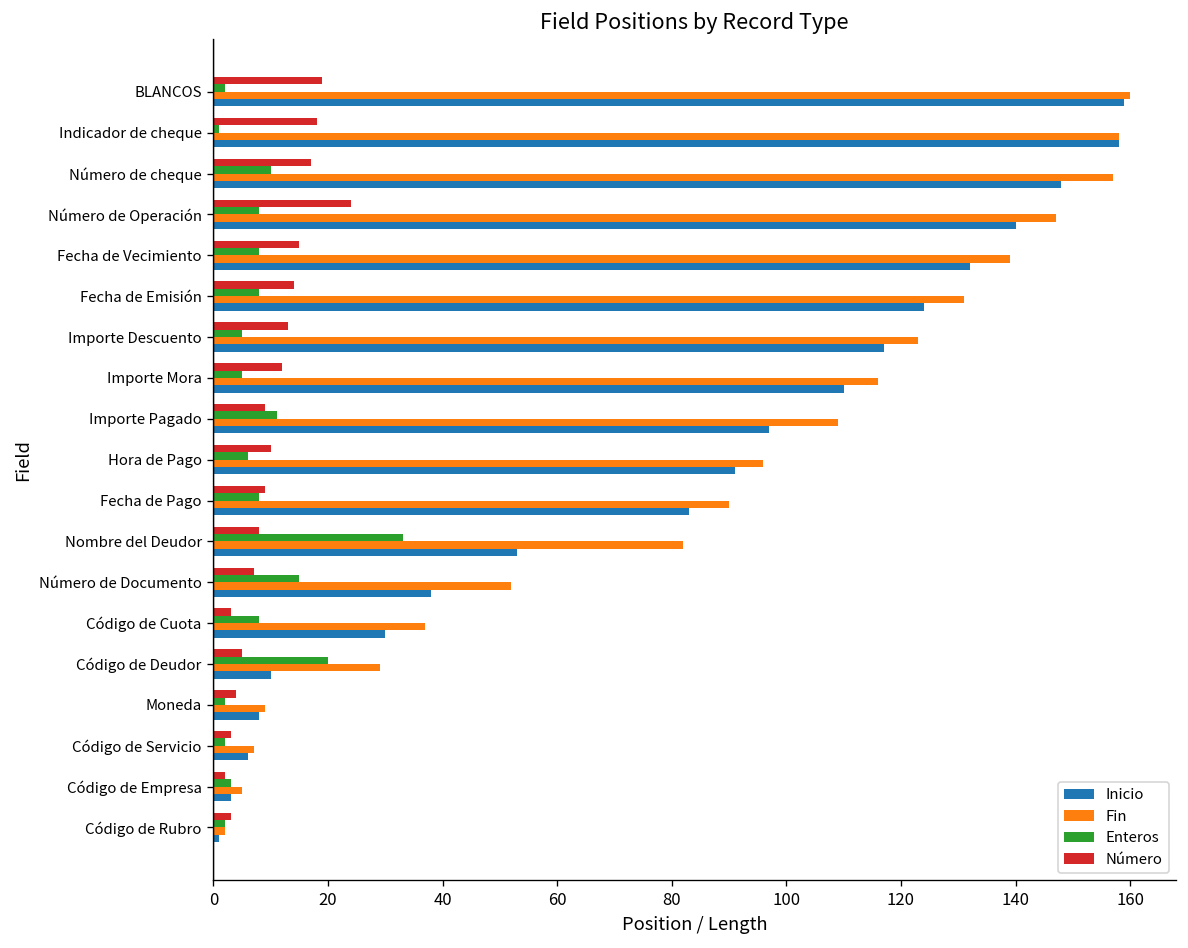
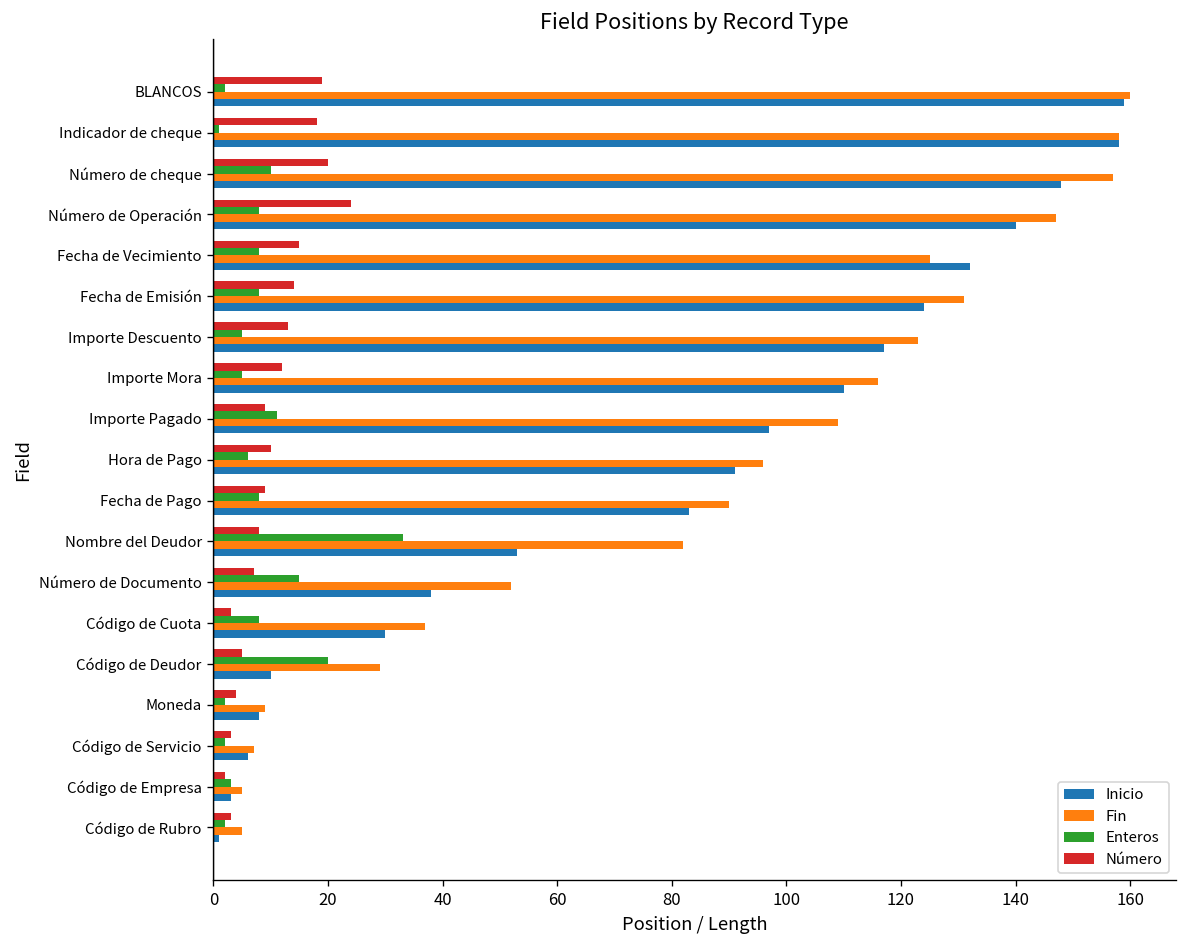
Número, Número de cheque: 17 -> 20
Fin, Fecha de Vecimiento: 139 -> 125
Fin, Código de Rubro: 2 -> 5
